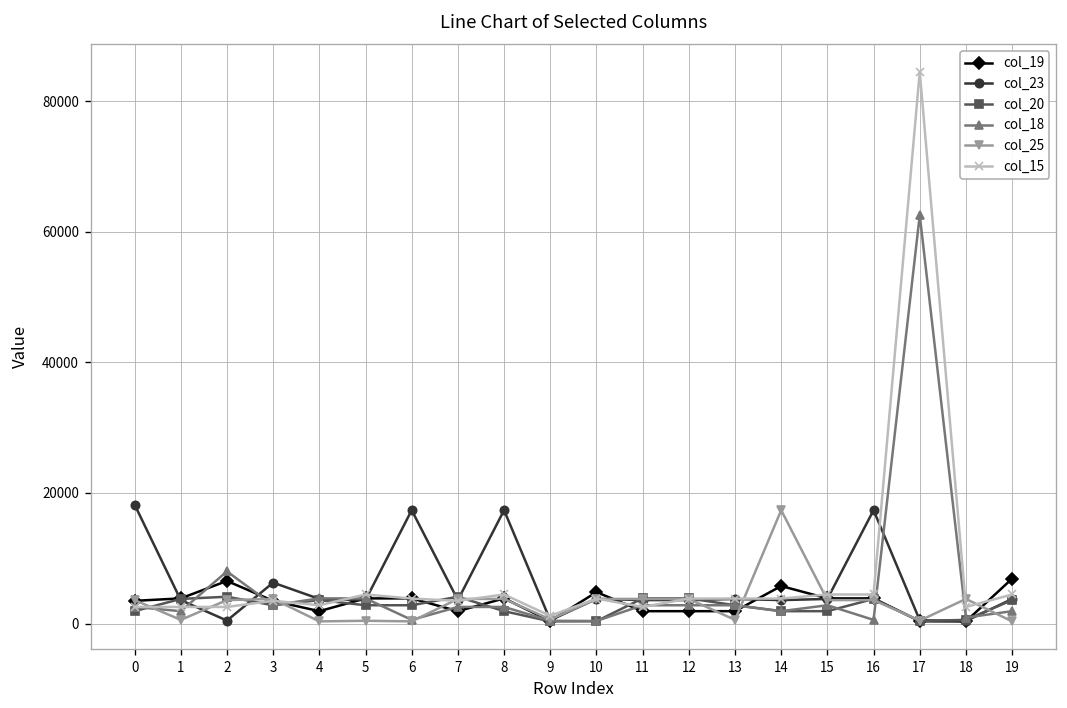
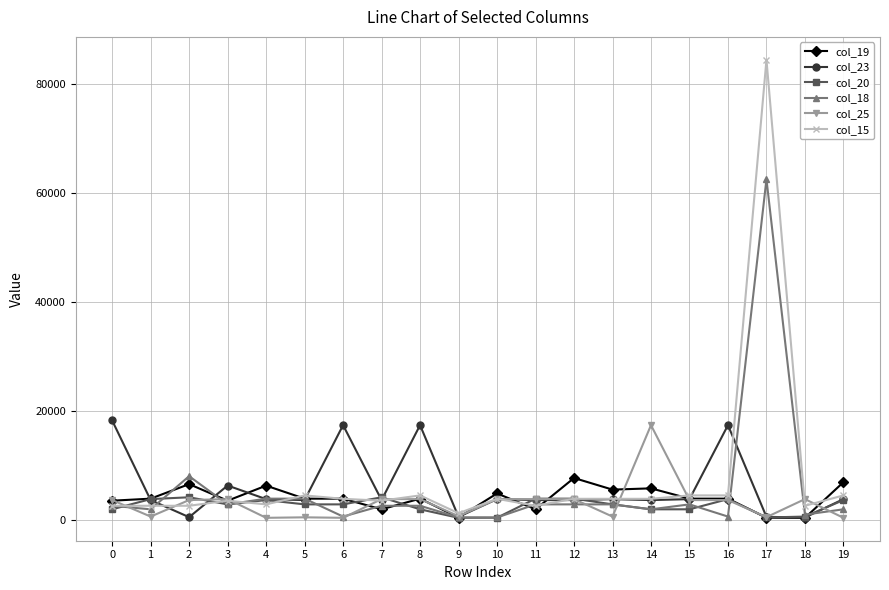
col_19, 4: 2000 -> 6000
col_19, 12: 2000 -> 8000
col_19, 13: 2000 -> 6000
